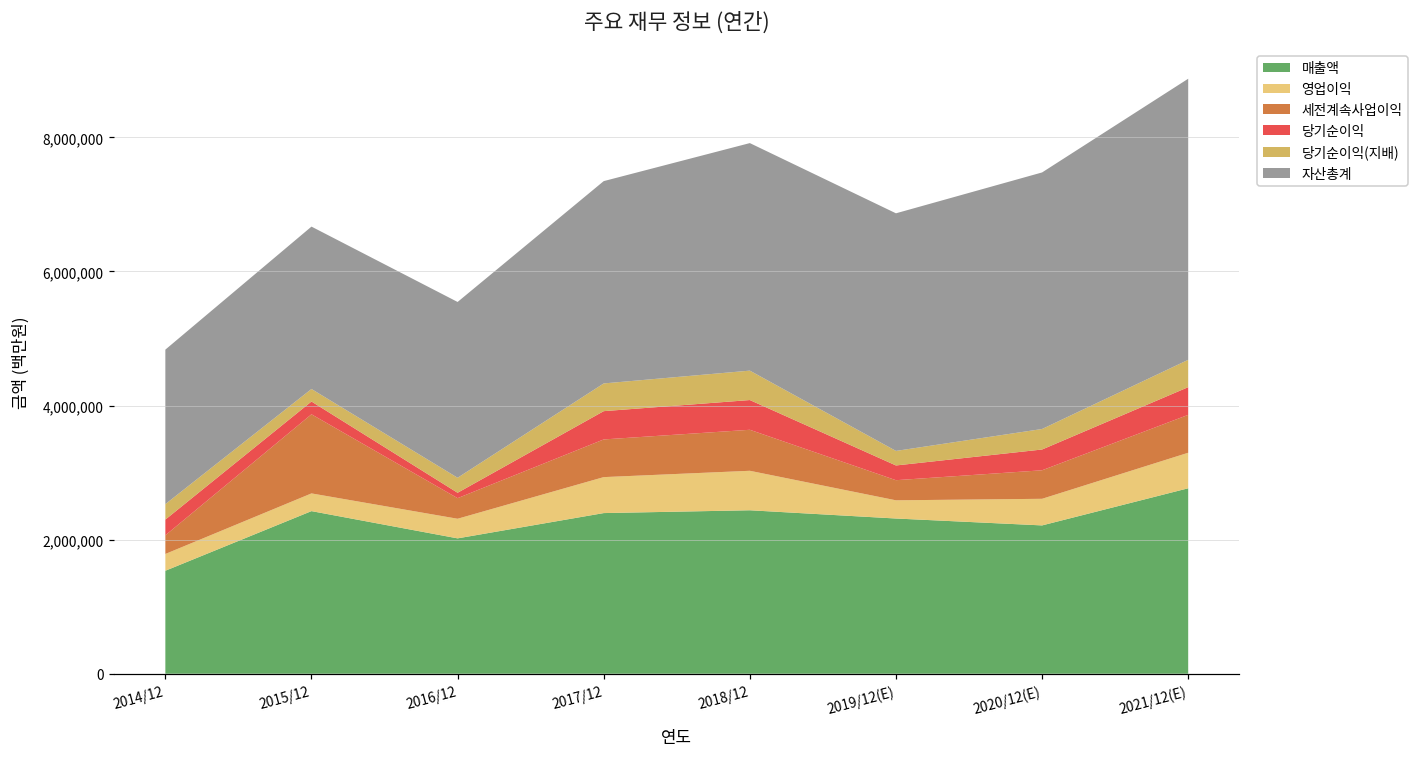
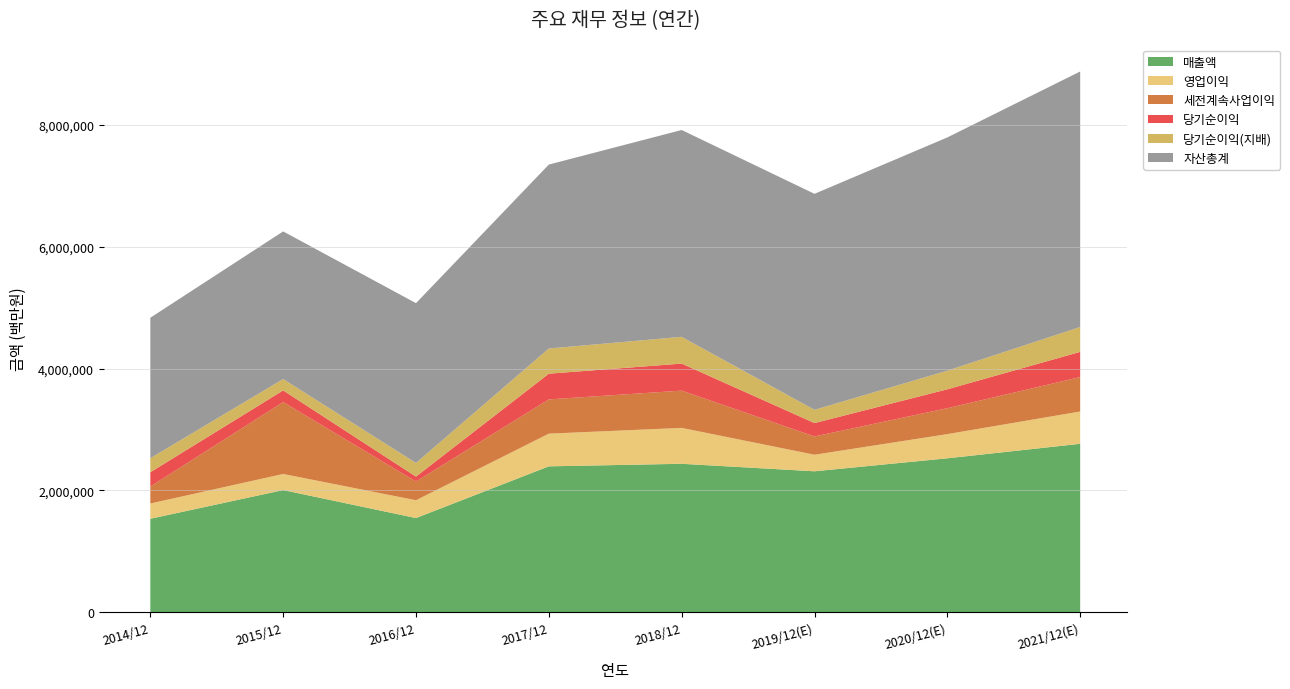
매출액, 2015/12: 2,400,000 -> 2,000,000
매출액, 2016/12: 2,000,000 -> 1,500,000
매출액, 2020/12(E): 2,200,000 -> 2,500,000
